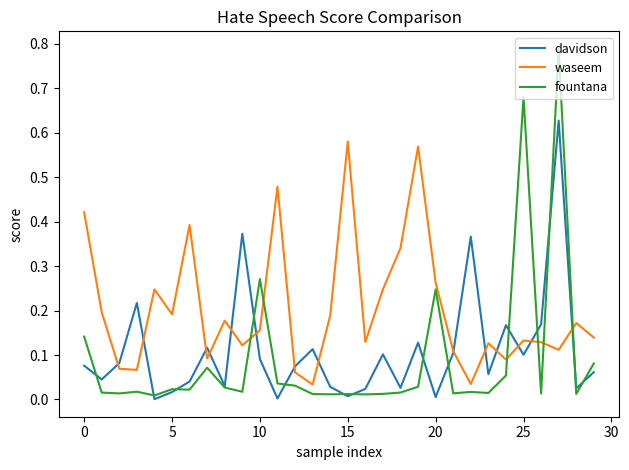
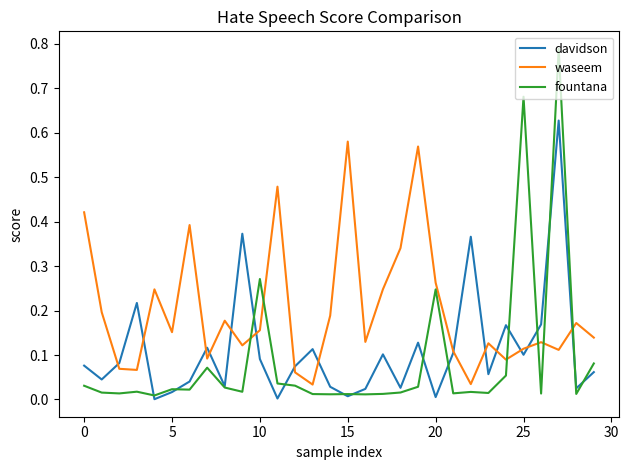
fountana, 0: 0.14 -> 0.03
waseem, 5: 0.19 -> 0.15
waseem, 25: 0.13 -> 0.11
